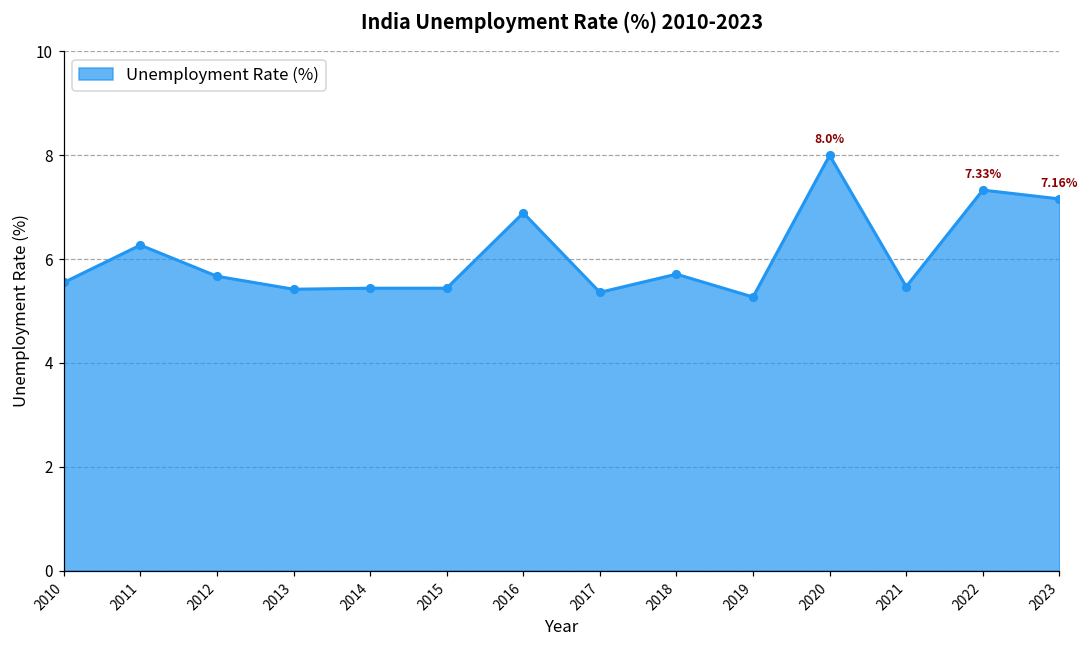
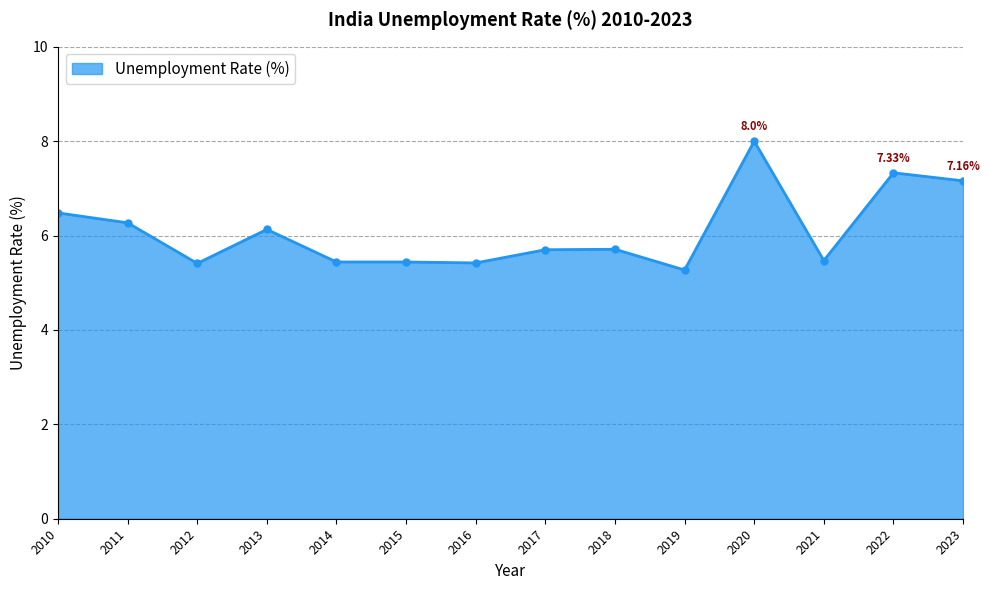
2010: 5.6 -> 6.5
2012: 5.7 -> 5.4
2013: 5.4 -> 6.1
2016: 6.9 -> 5.4
2017: 5.4 -> 5.7
